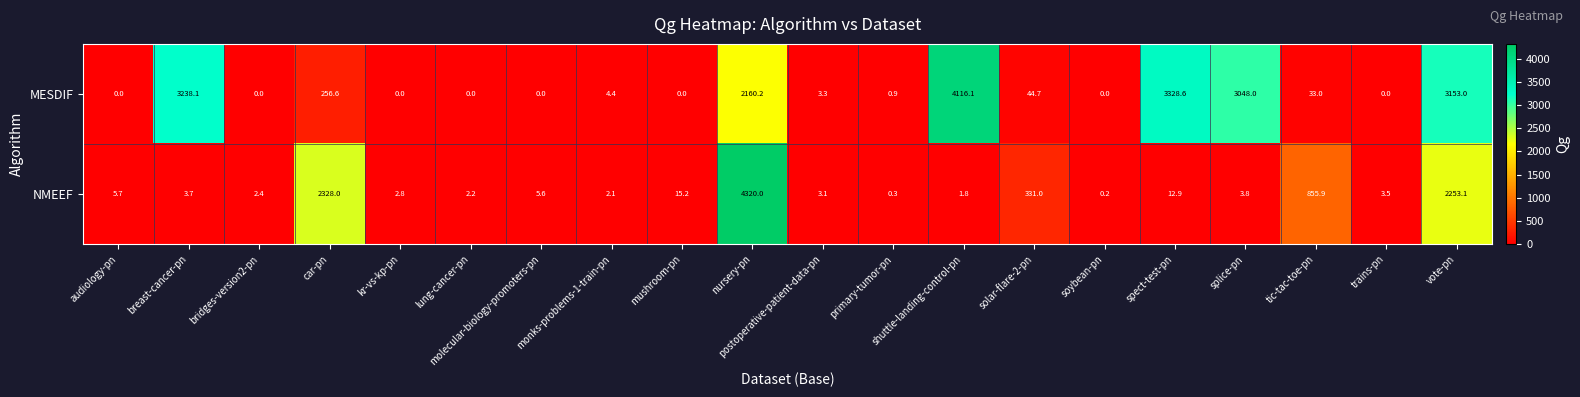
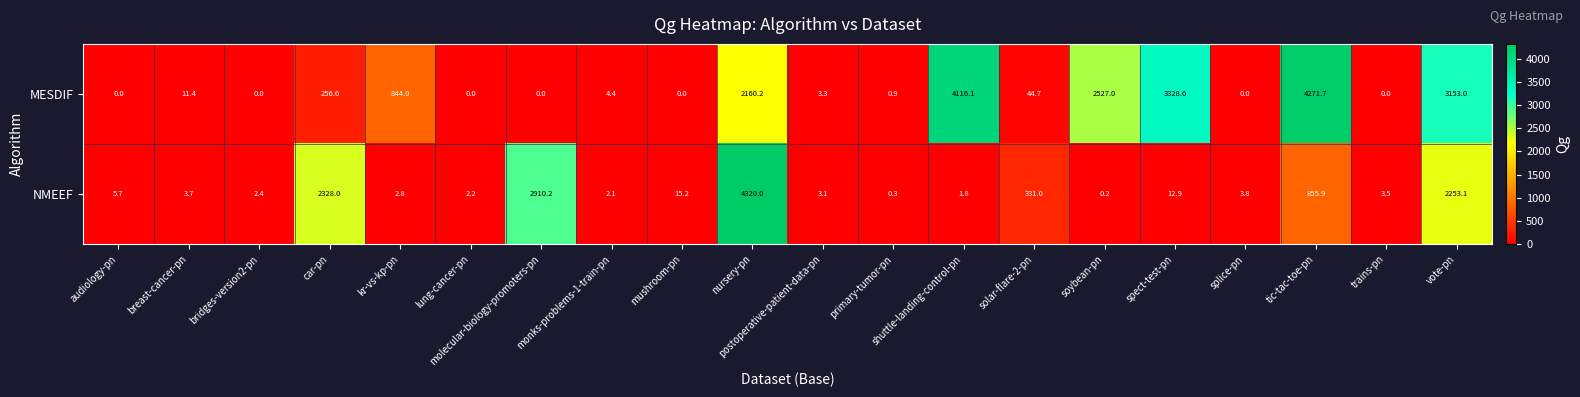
MESDIF, breast-cancer-pn: 3238.1 -> 11.4
MESDIF, kr-vs-kp-pn: 0.0 -> 844.0
MESDIF, soybean-pn: 0.0 -> 2527.0
MESDIF, splice-pn: 3048.0 -> 0.0
MESDIF, tic-tac-toe-pn: 33.0 -> 4271.7
NMEEF, molecular-biology-promoters-pn: 5.6 -> 2910.2
